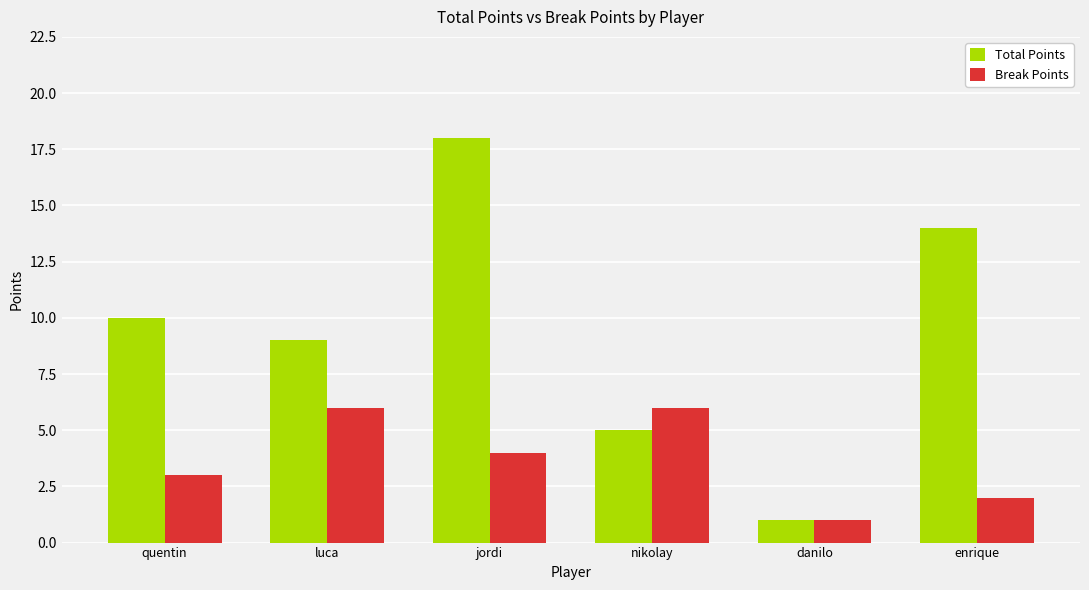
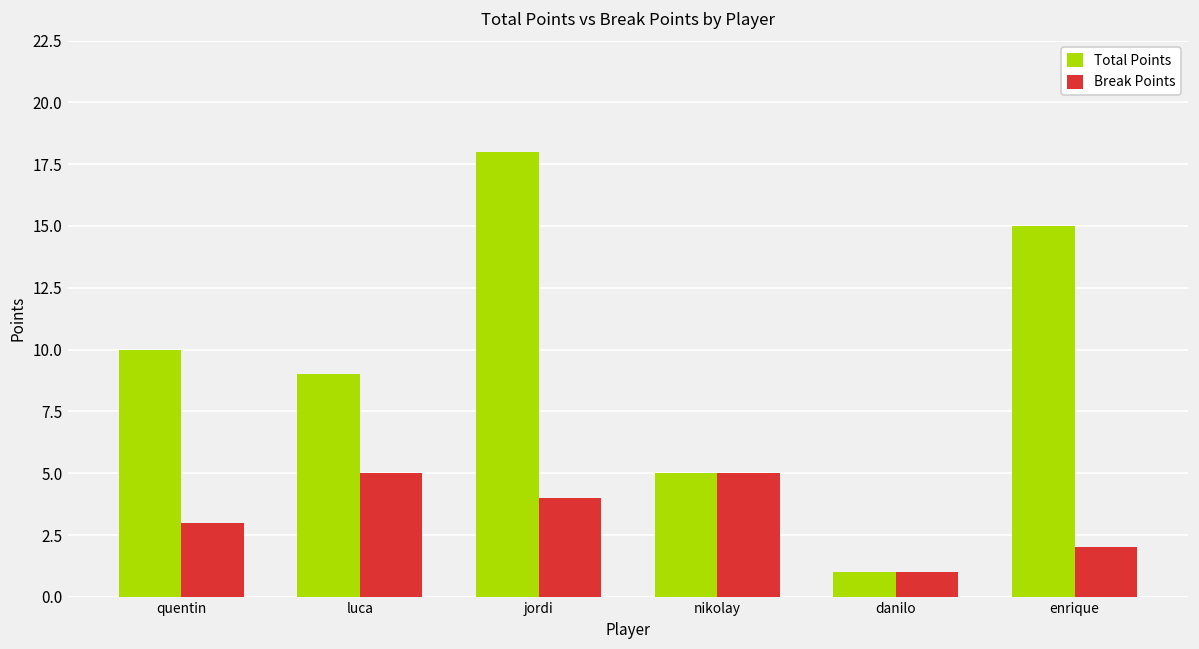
Break Points, luca: 6 -> 5
Break Points, nikolay: 6 -> 5
Total Points, enrique: 14 -> 15
